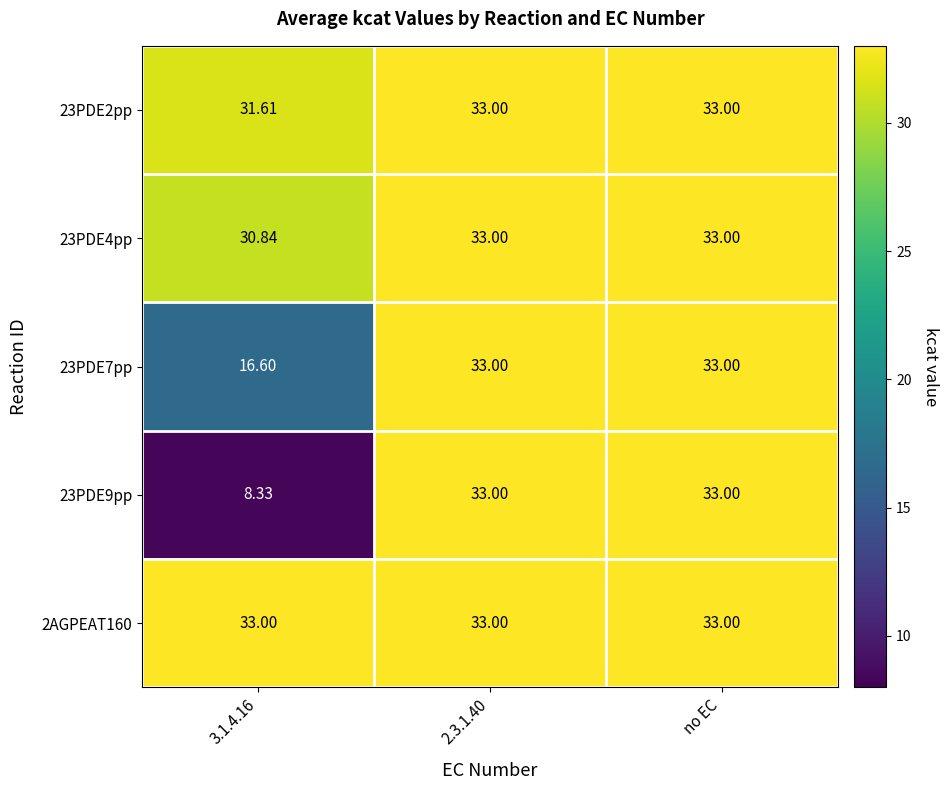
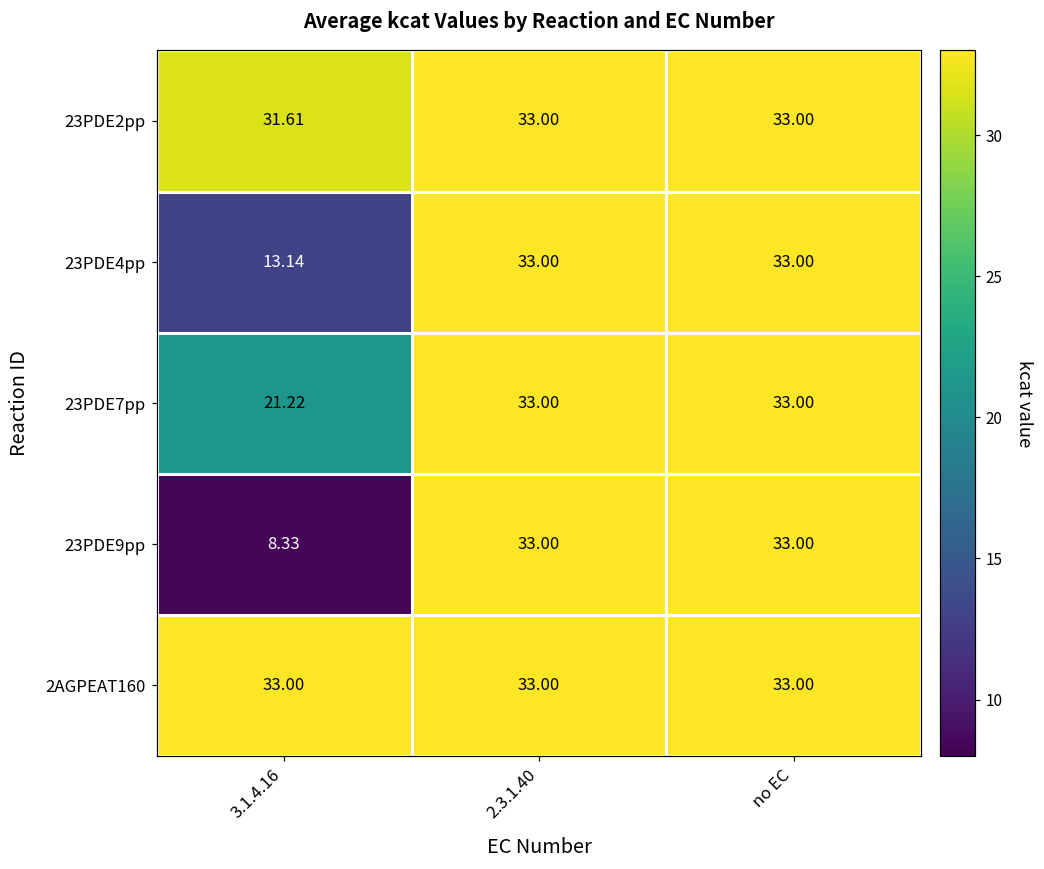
23PDE4pp, 3.1.4.16: 30.84 -> 13.14
23PDE7pp, 3.1.4.16: 16.60 -> 21.22
